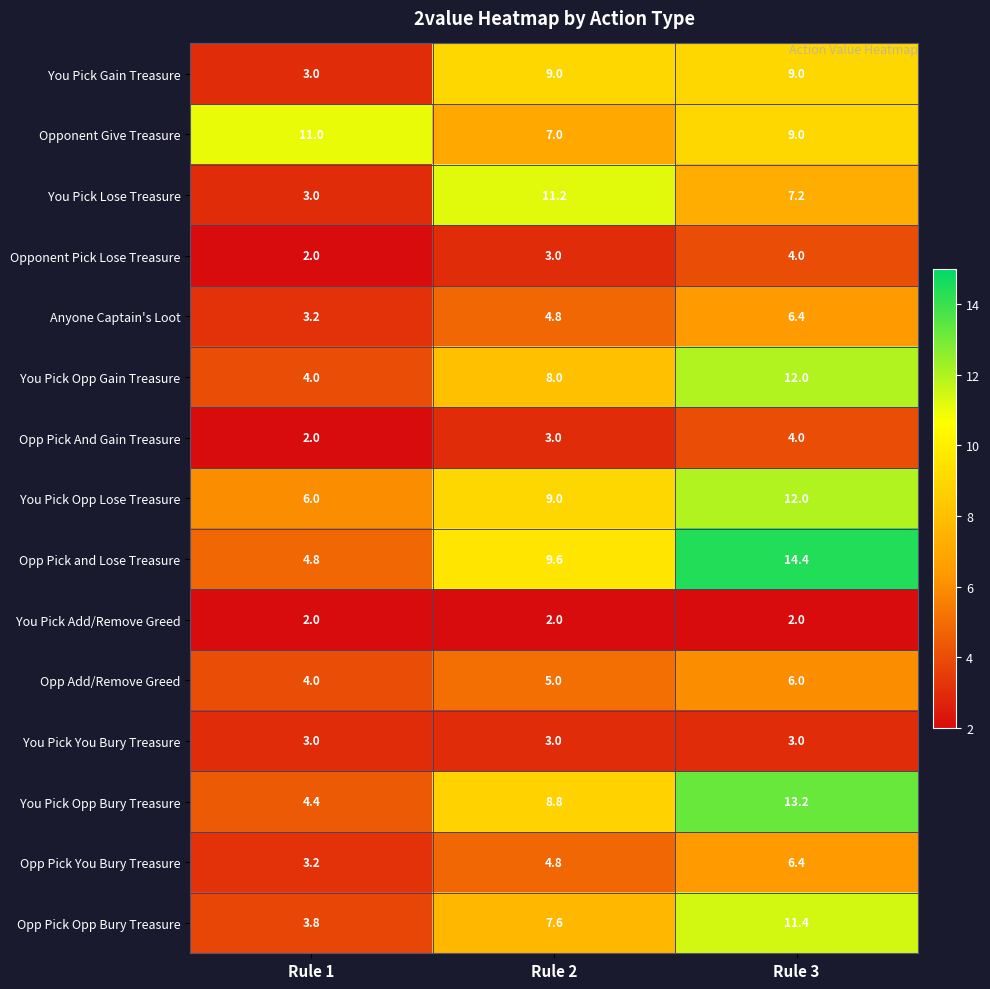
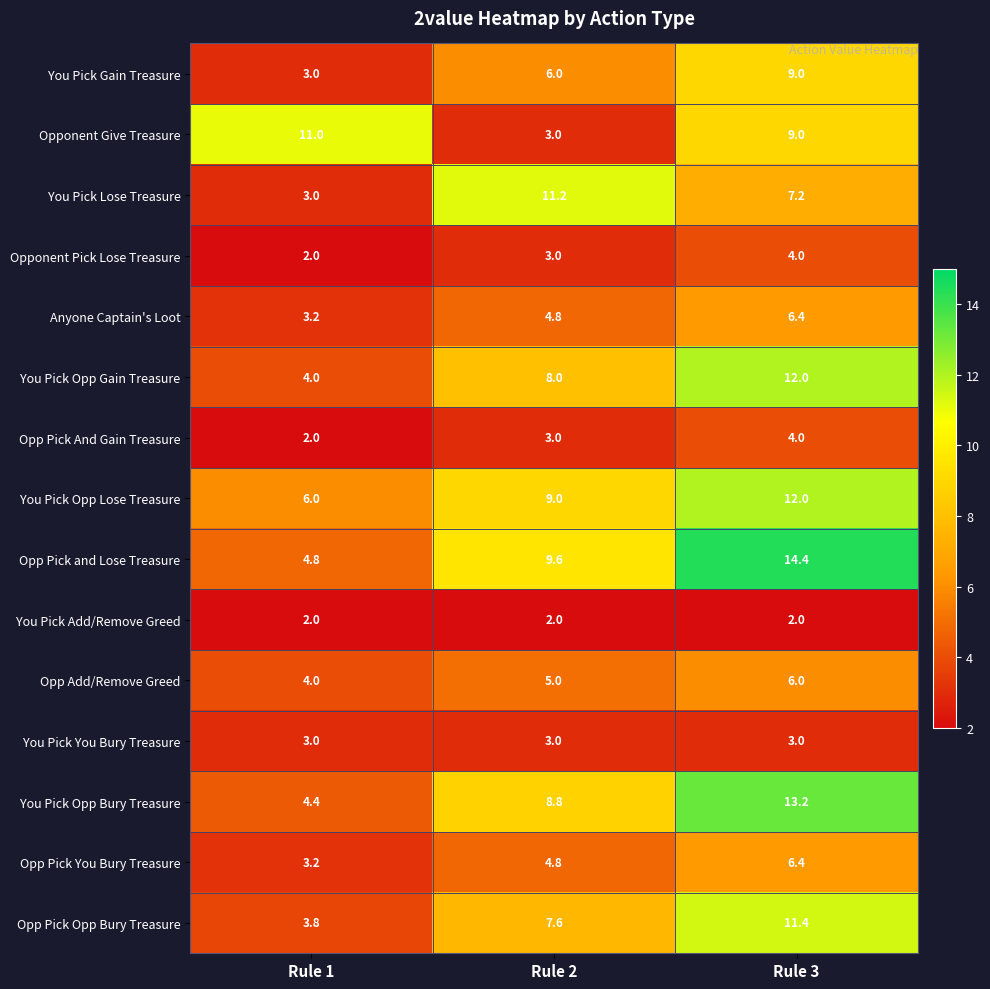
You Pick Gain Treasure, Rule 2: 9.0 -> 6.0
Opponent Give Treasure, Rule 2: 7.0 -> 3.0
